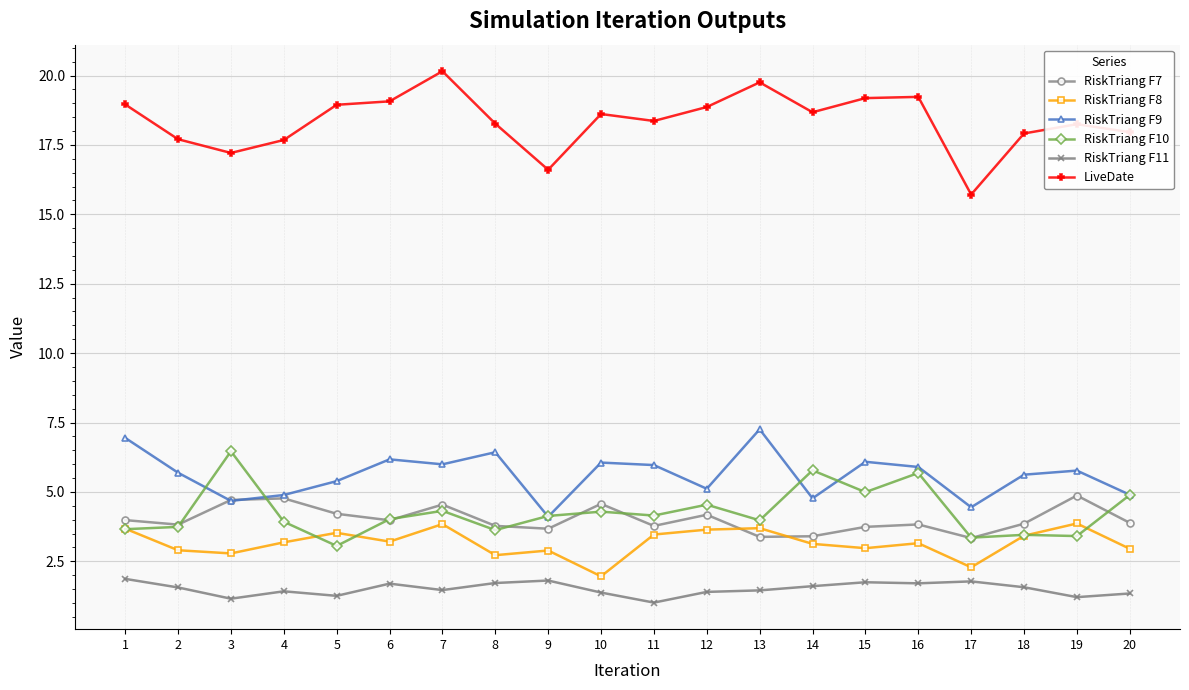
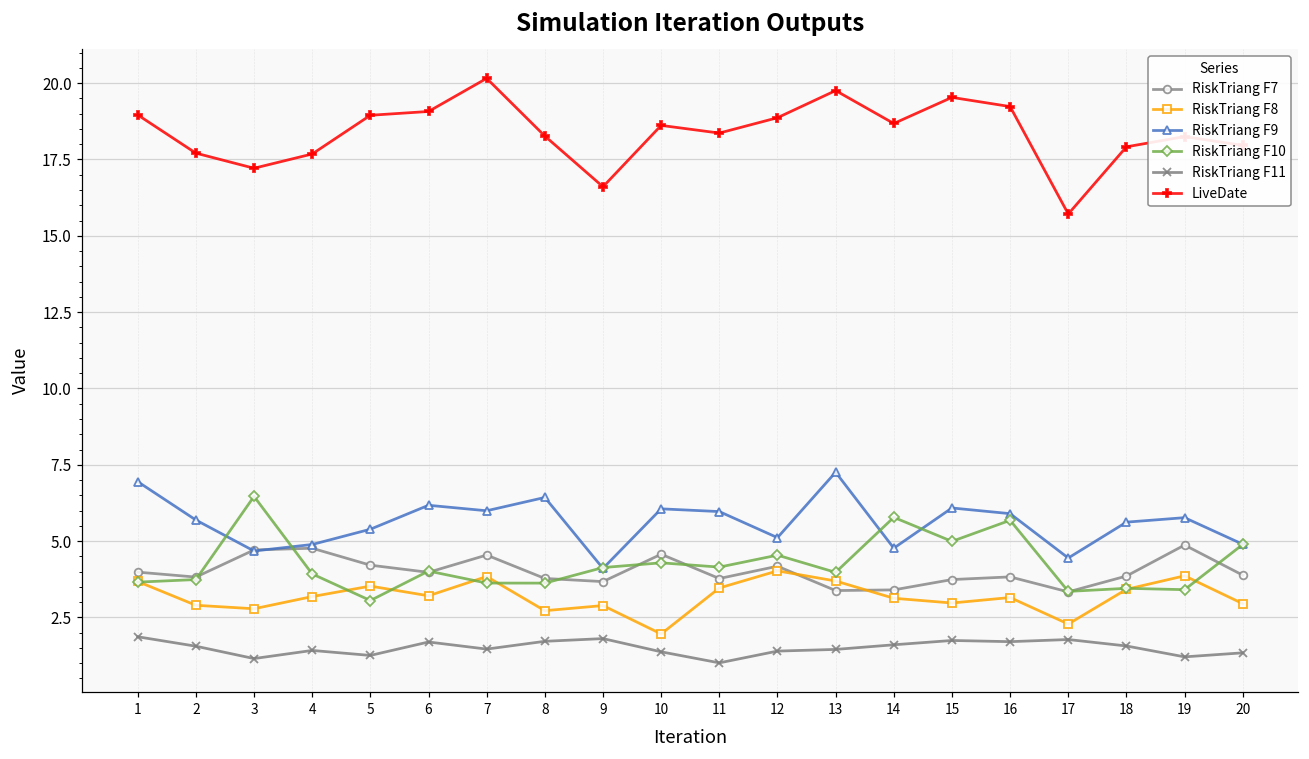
RiskTriang F10, 7: 4.3 -> 3.6
RiskTriang F8, 12: 3.6 -> 4.0
LiveDate, 15: 19.2 -> 19.5
